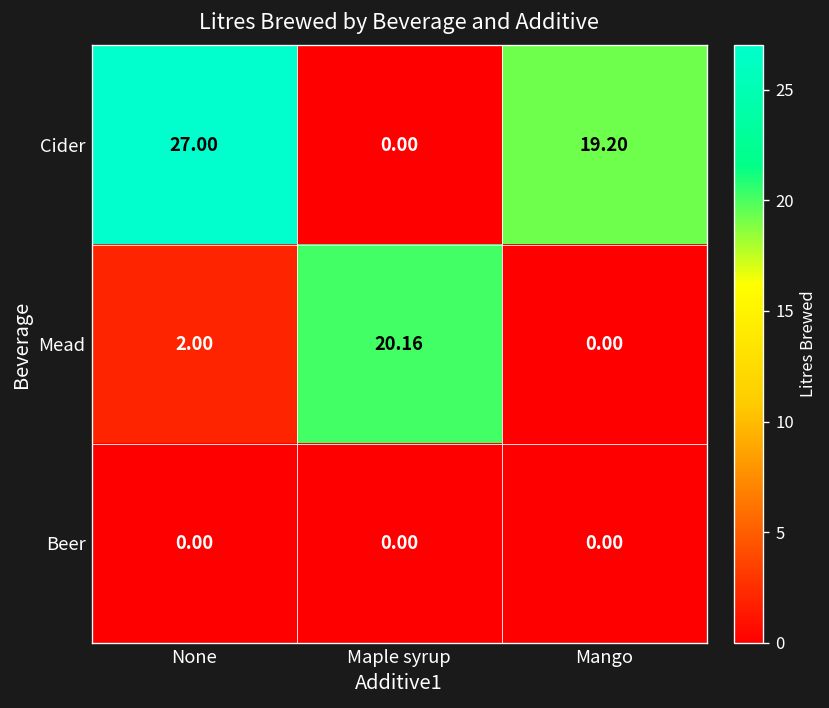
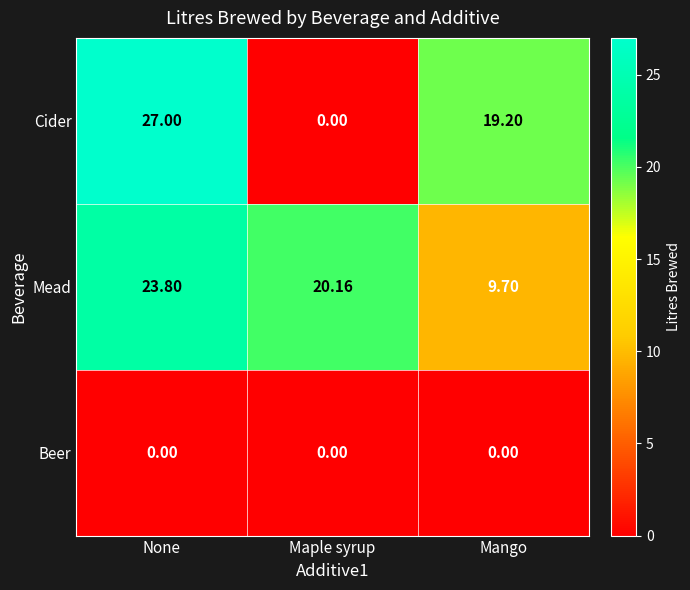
Mead, None: 2.00 -> 23.80
Mead, Mango: 0.00 -> 9.70
